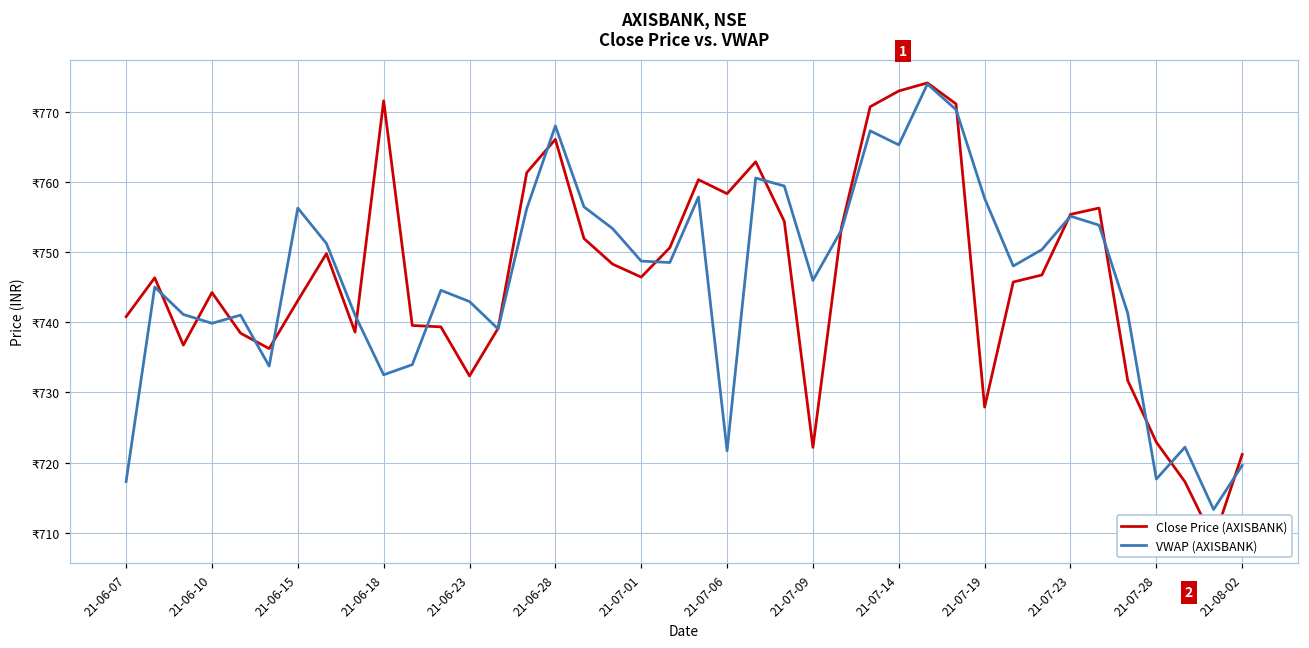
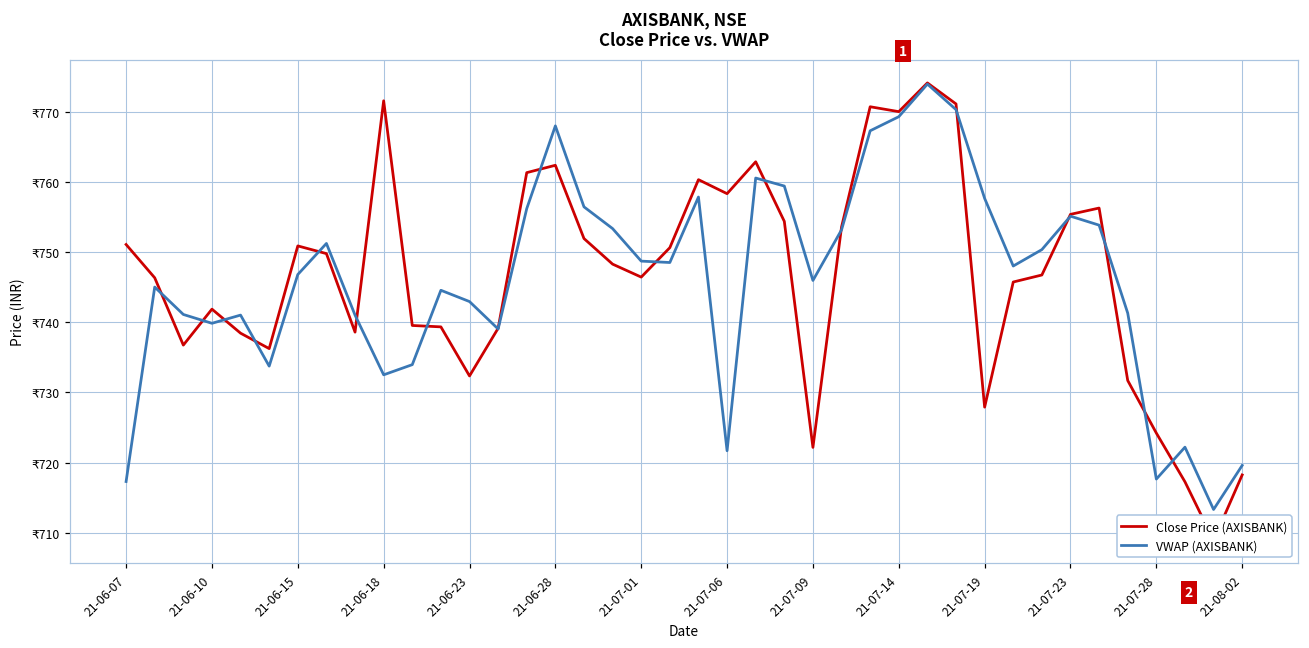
Close Price (AXISBANK), 21-06-07: ₹741 -> ₹751
Close Price (AXISBANK), 21-06-10: ₹744 -> ₹742
Close Price (AXISBANK), 21-06-15: ₹743 -> ₹751
VWAP (AXISBANK), 21-06-15: ₹756 -> ₹747
Close Price (AXISBANK), 21-06-28: ₹766 -> ₹762
Close Price (AXISBANK), 21-07-14: ₹773 -> ₹770
VWAP (AXISBANK), 21-07-14: ₹765 -> ₹769
Close Price (AXISBANK), 21-07-28: ₹723 -> ₹724
Close Price (AXISBANK), 21-08-02: ₹721 -> ₹718
